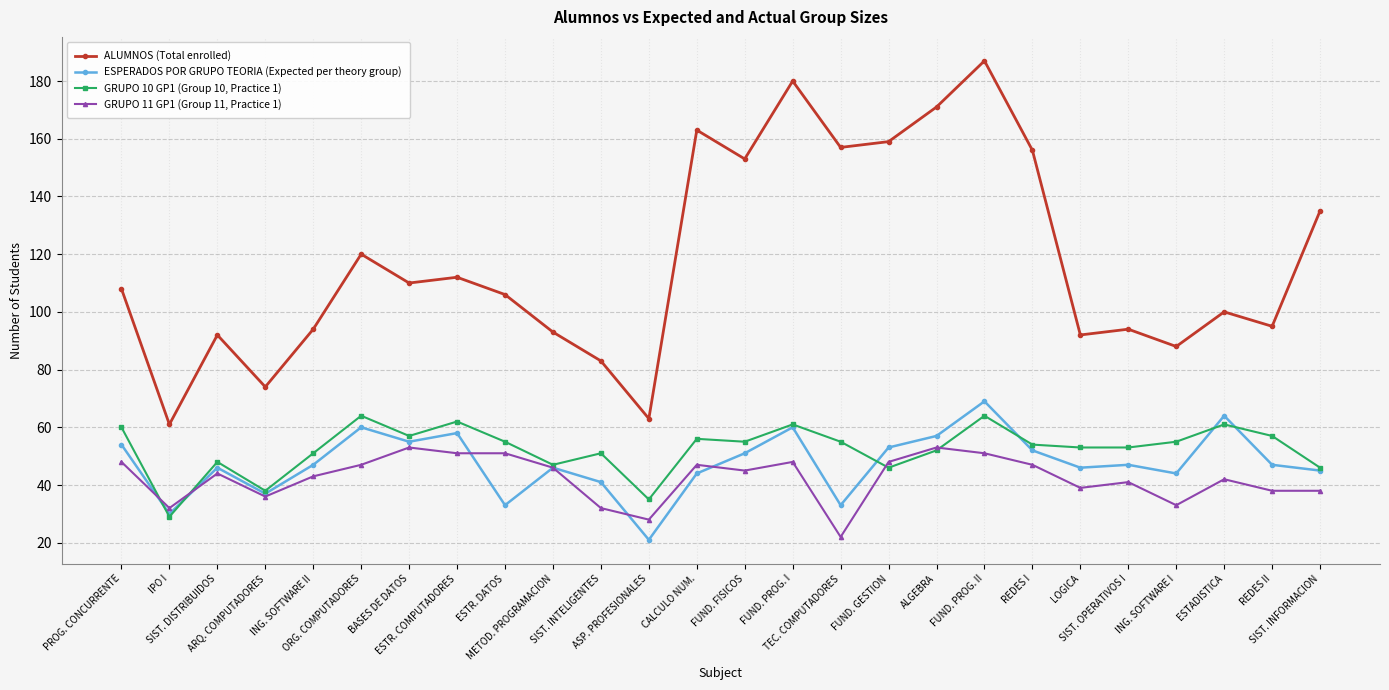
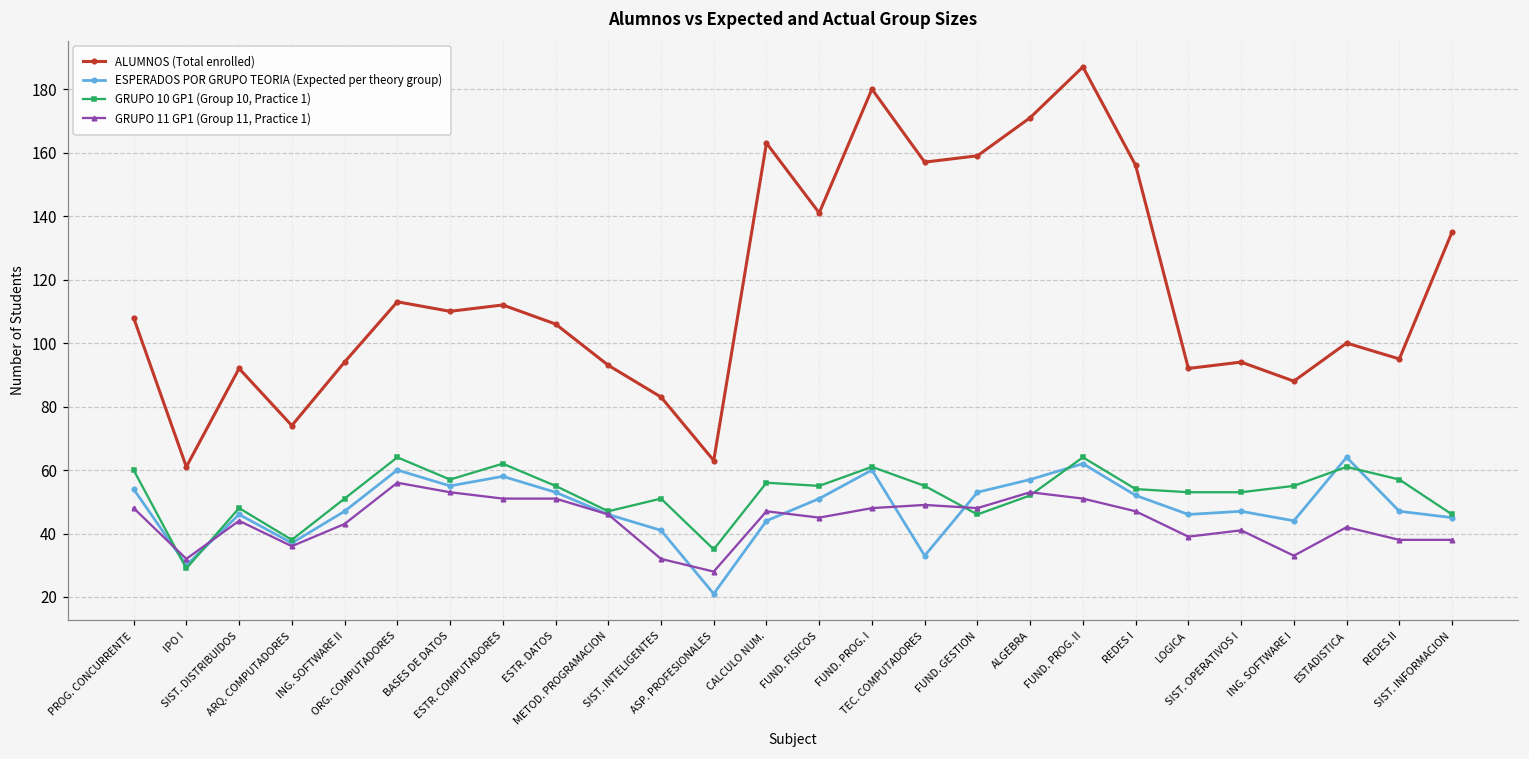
ALUMNOS (Total enrolled), ORG. COMPUTADORES: 120 -> 113
GRUPO 11 GP1 (Group 11, Practice 1), ORG. COMPUTADORES: 47 -> 56
ESPERADOS POR GRUPO TEORIA (Expected per theory group), ESTR. DATOS: 33 -> 53
ALUMNOS (Total enrolled), FUND. FISICOS: 153 -> 141
GRUPO 11 GP1 (Group 11, Practice 1), TEC. COMPUTADORES: 22 -> 49
ESPERADOS POR GRUPO TEORIA (Expected per theory group), FUND. PROG. II: 69 -> 62
